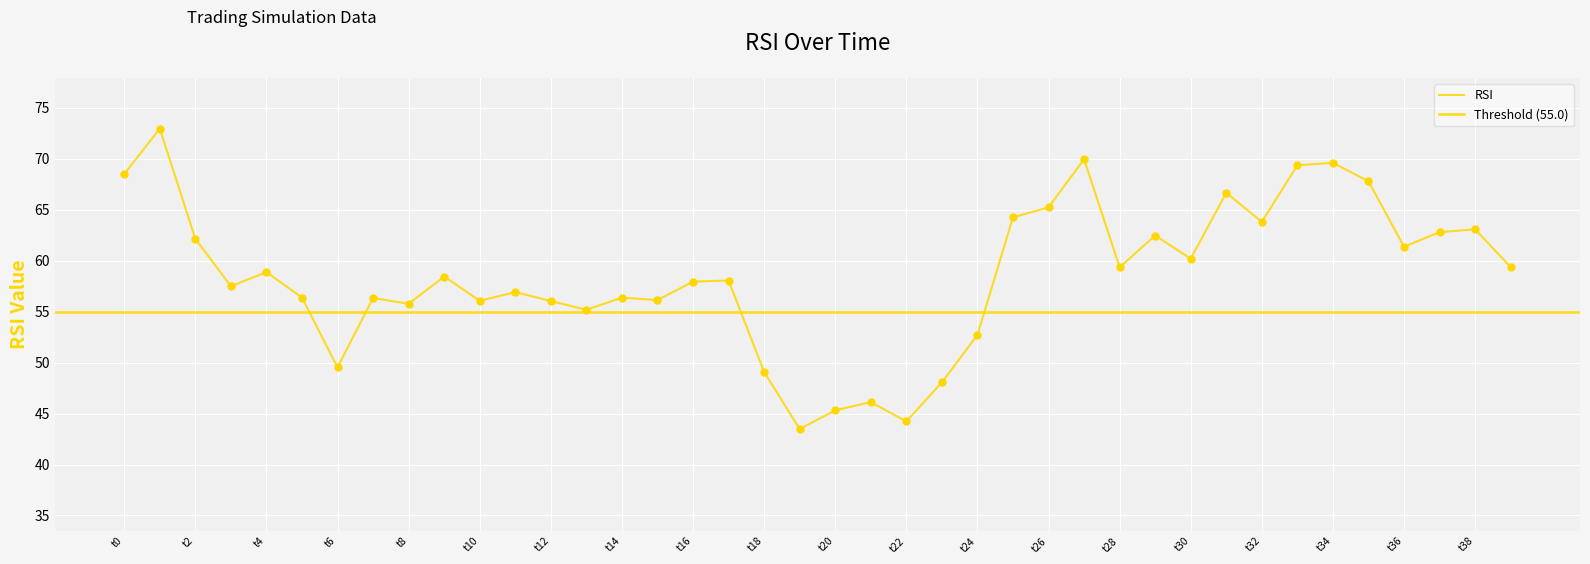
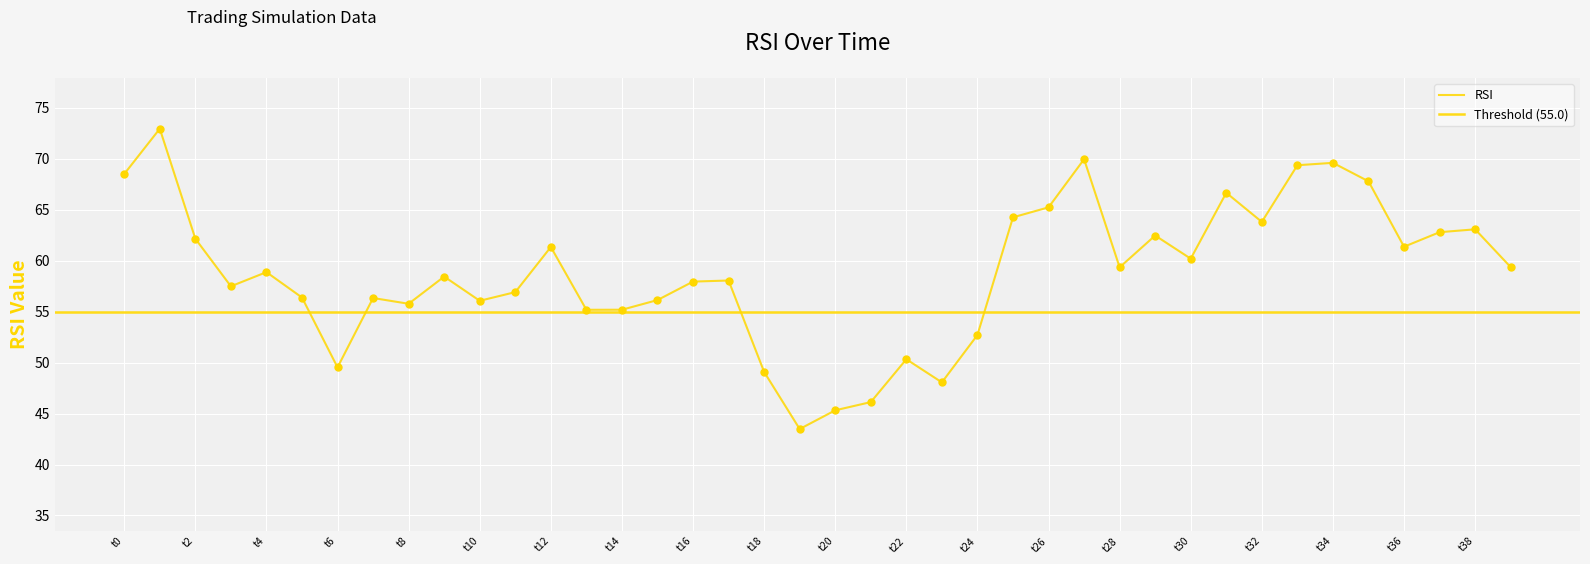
t12: 56.0 -> 61.3
t14: 56.4 -> 55.2
t22: 44.2 -> 50.3
